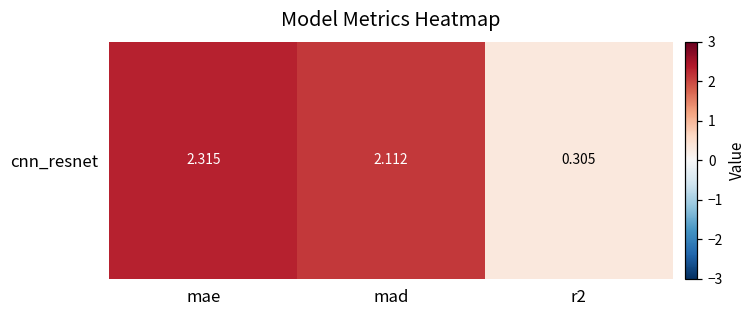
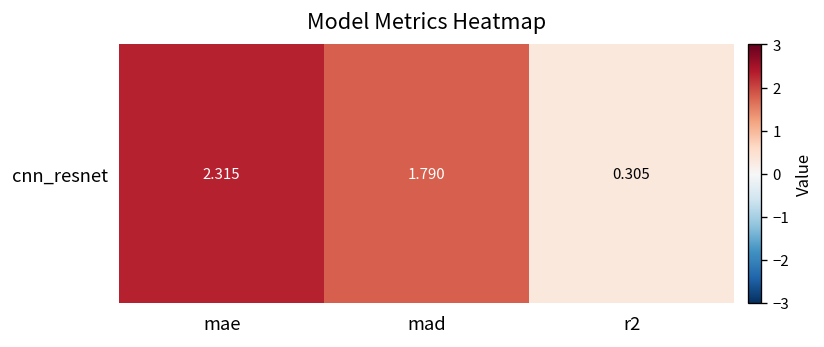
cnn_resnet, mad: 2.112 -> 1.790
